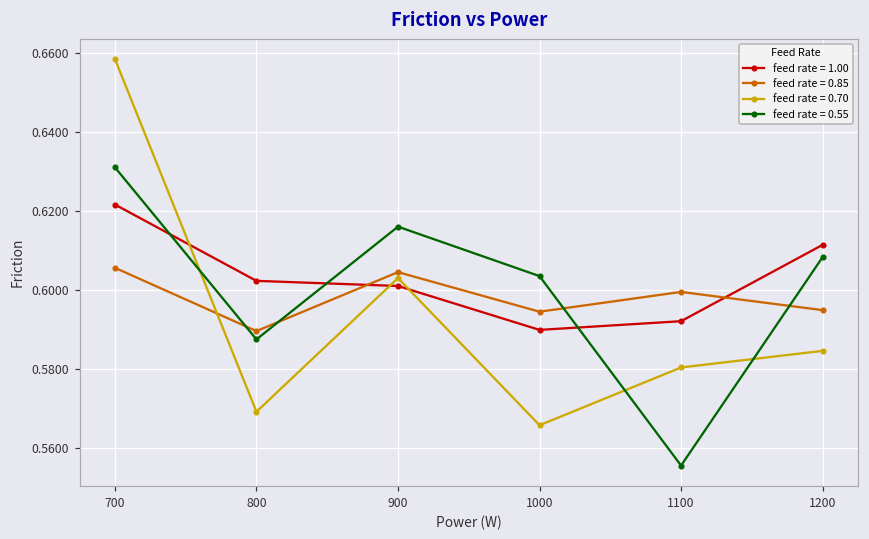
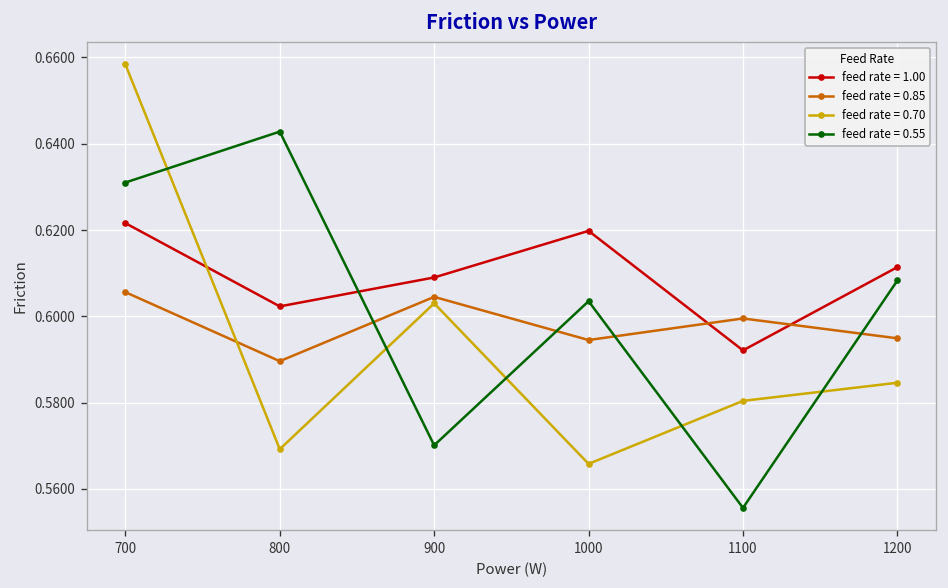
feed rate = 0.55, 800: 0.588 -> 0.643
feed rate = 1.00, 900: 0.601 -> 0.609
feed rate = 0.55, 900: 0.616 -> 0.570
feed rate = 1.00, 1000: 0.590 -> 0.620
